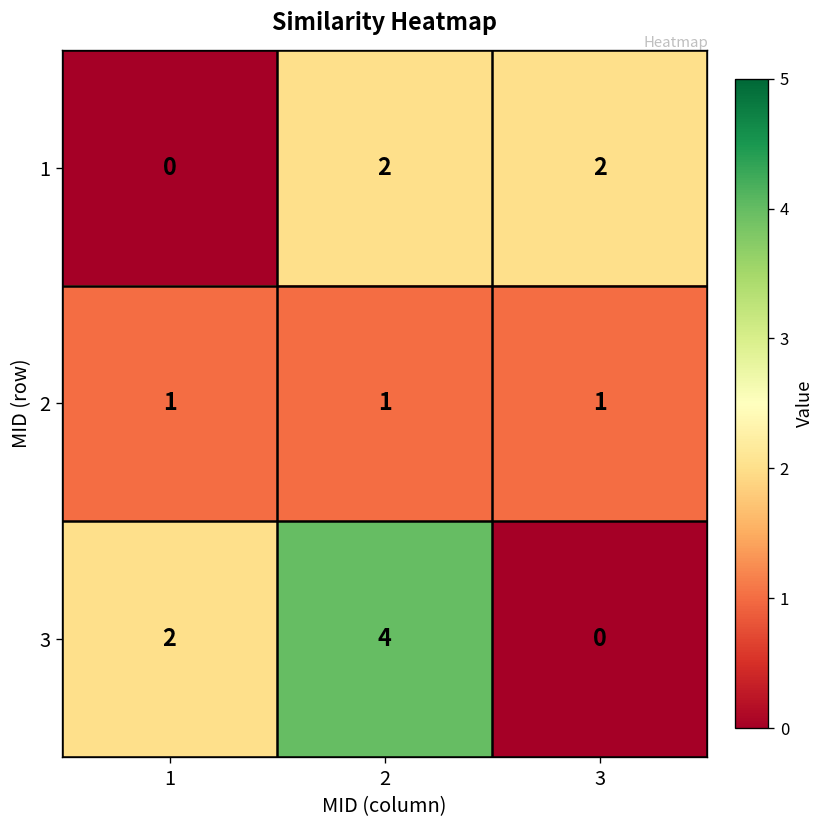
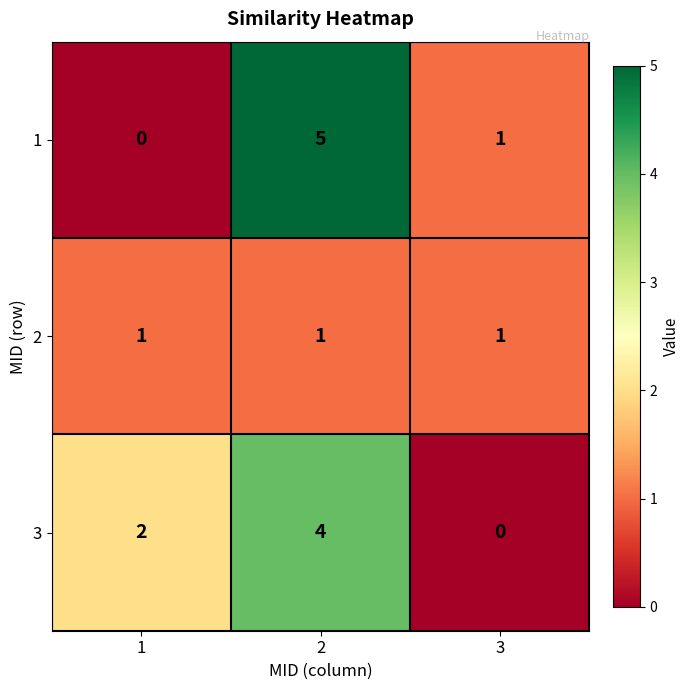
1, 2: 2 -> 5
1, 3: 2 -> 1
